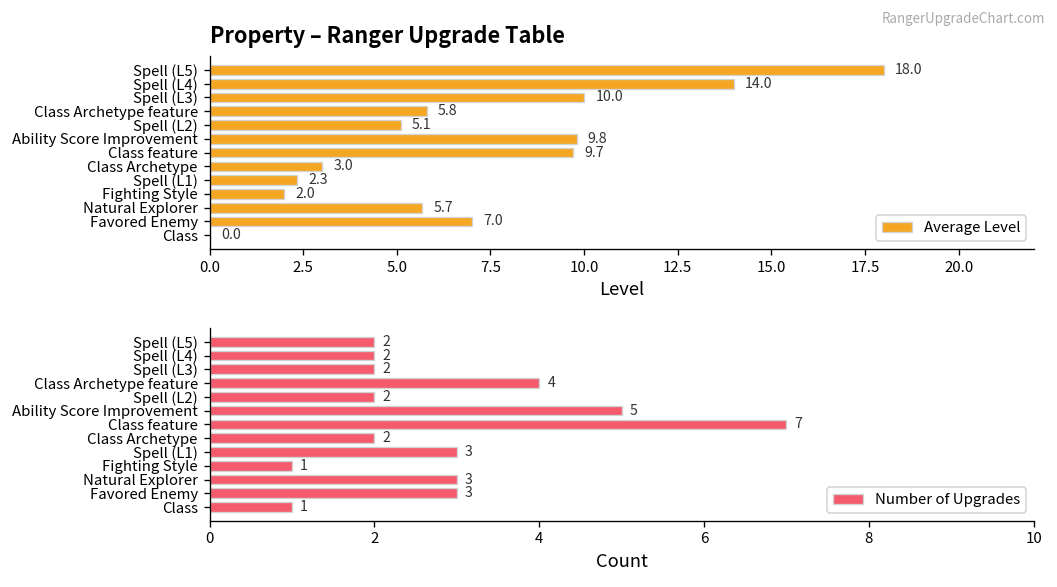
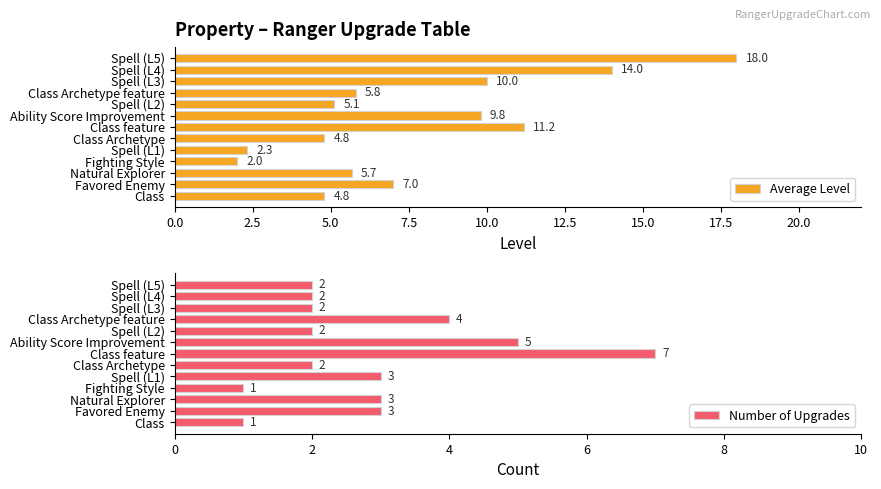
Property – Ranger Upgrade Table, Class feature: 9.7 -> 11.2
Property – Ranger Upgrade Table, Class Archetype: 3.0 -> 4.8
Property – Ranger Upgrade Table, Class: 0.0 -> 4.8
